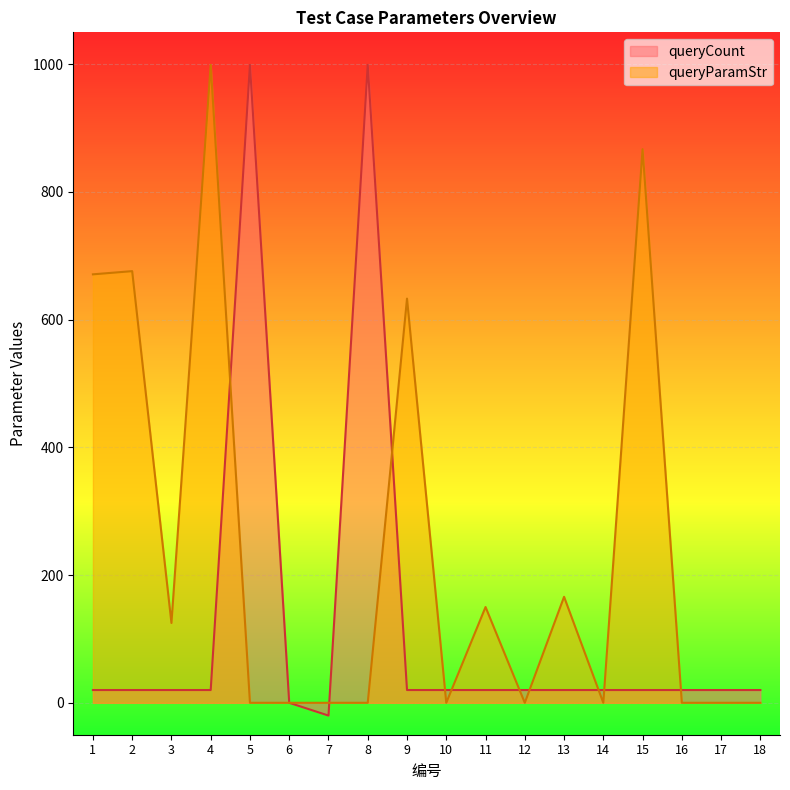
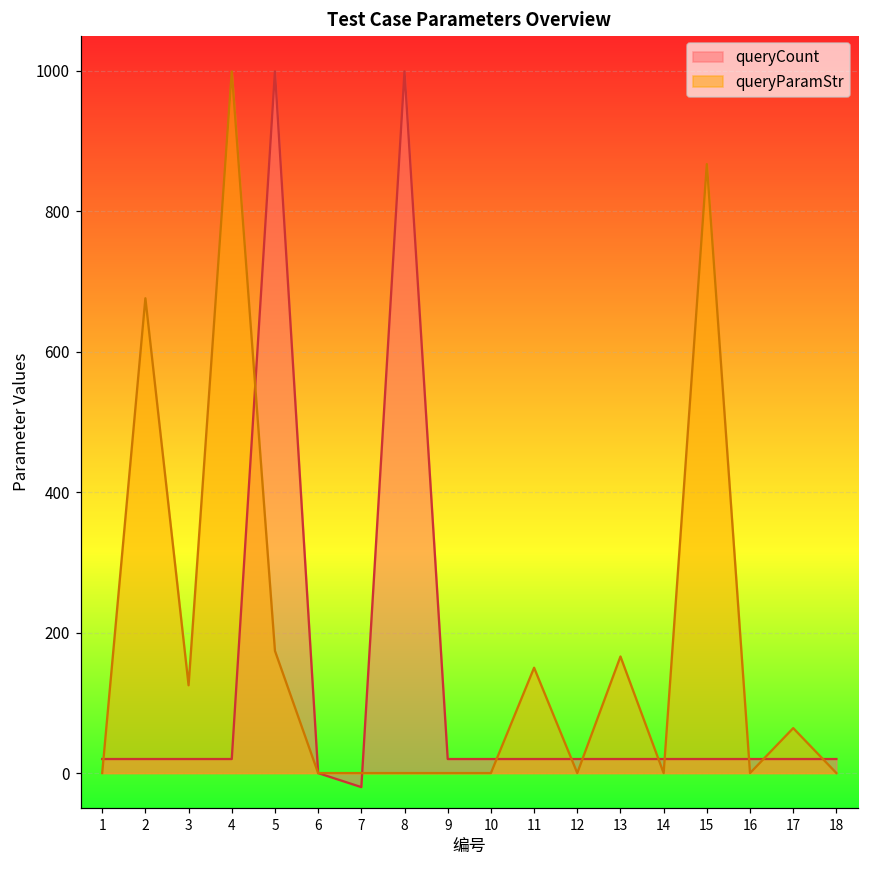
queryParamStr, 1: 670 -> 0
queryParamStr, 5: 0 -> 170
queryParamStr, 9: 630 -> 0
queryParamStr, 17: 0 -> 60
